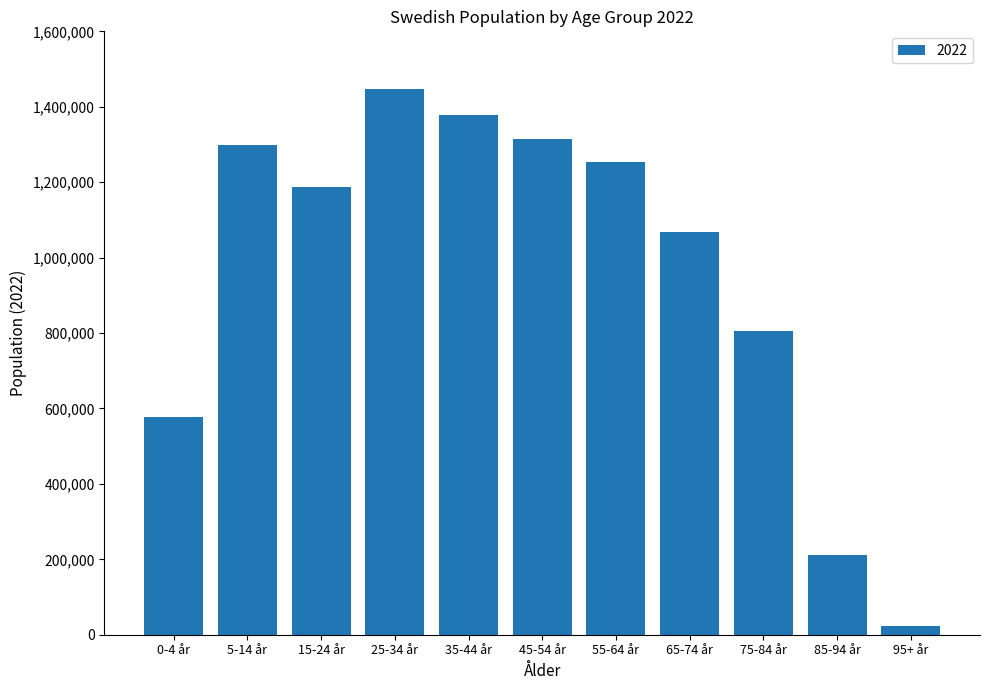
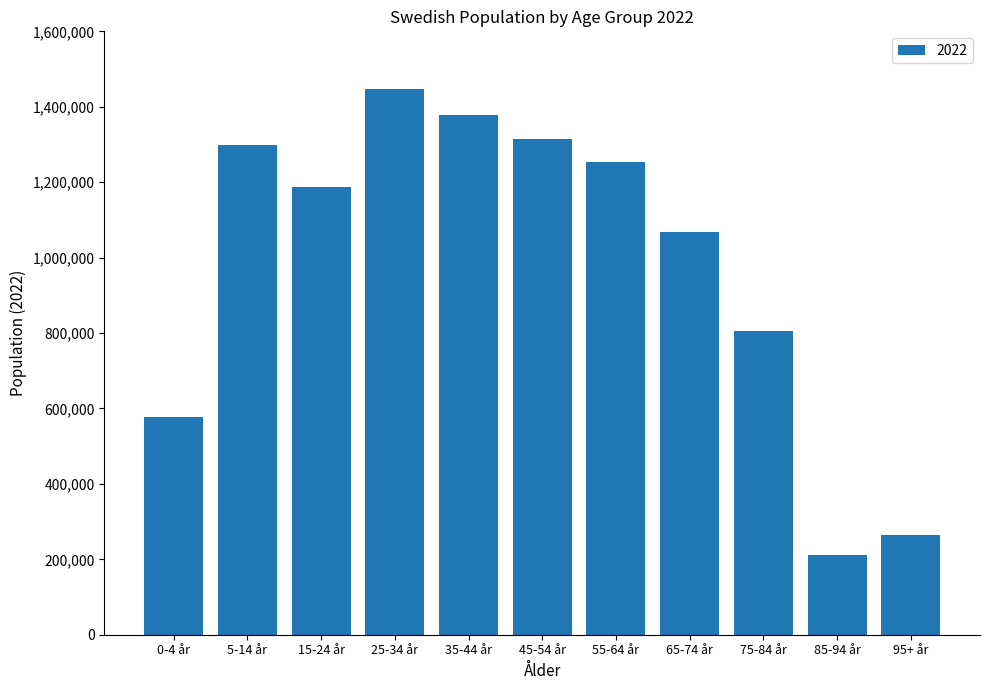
95+ år: 20,000 -> 260,000
